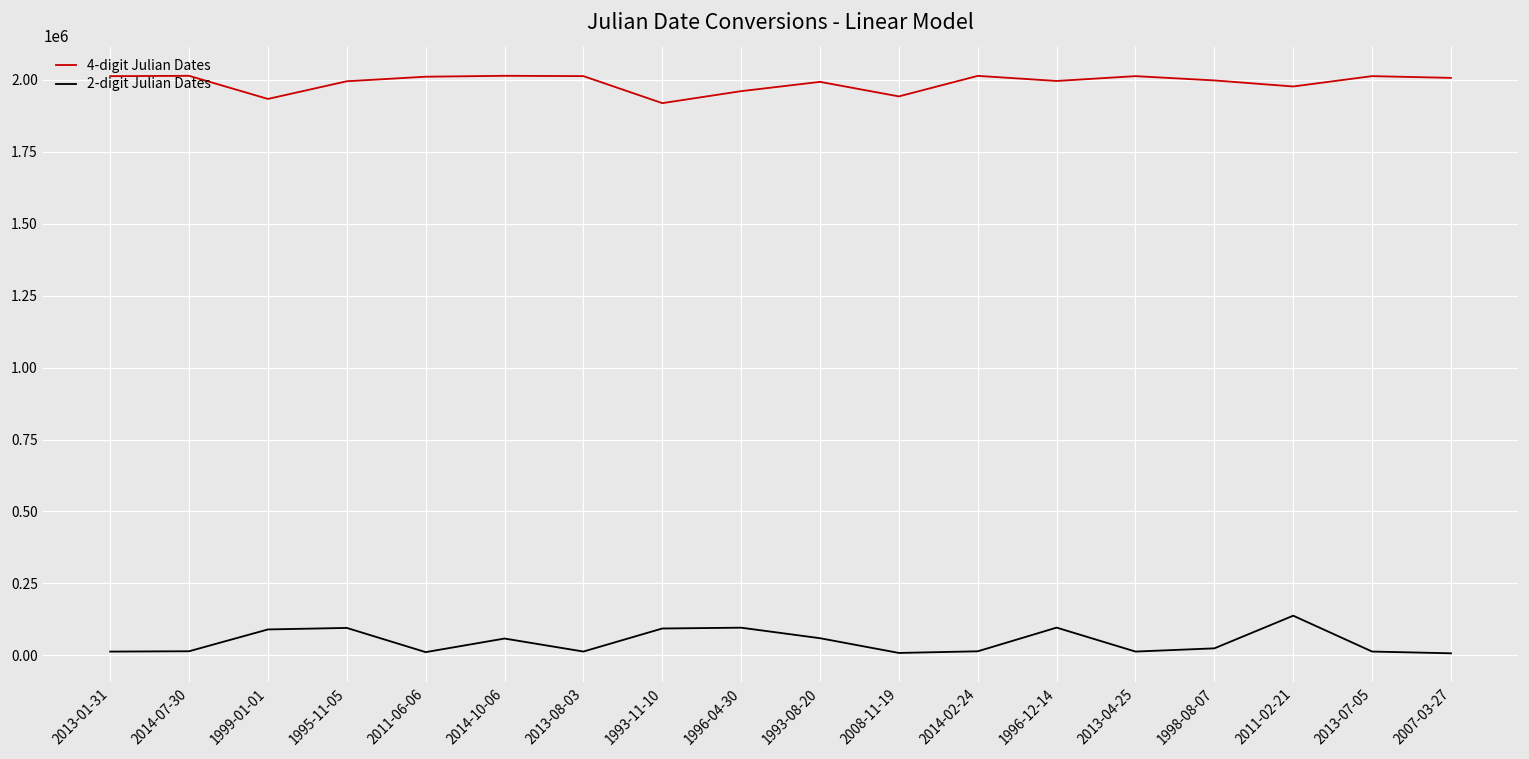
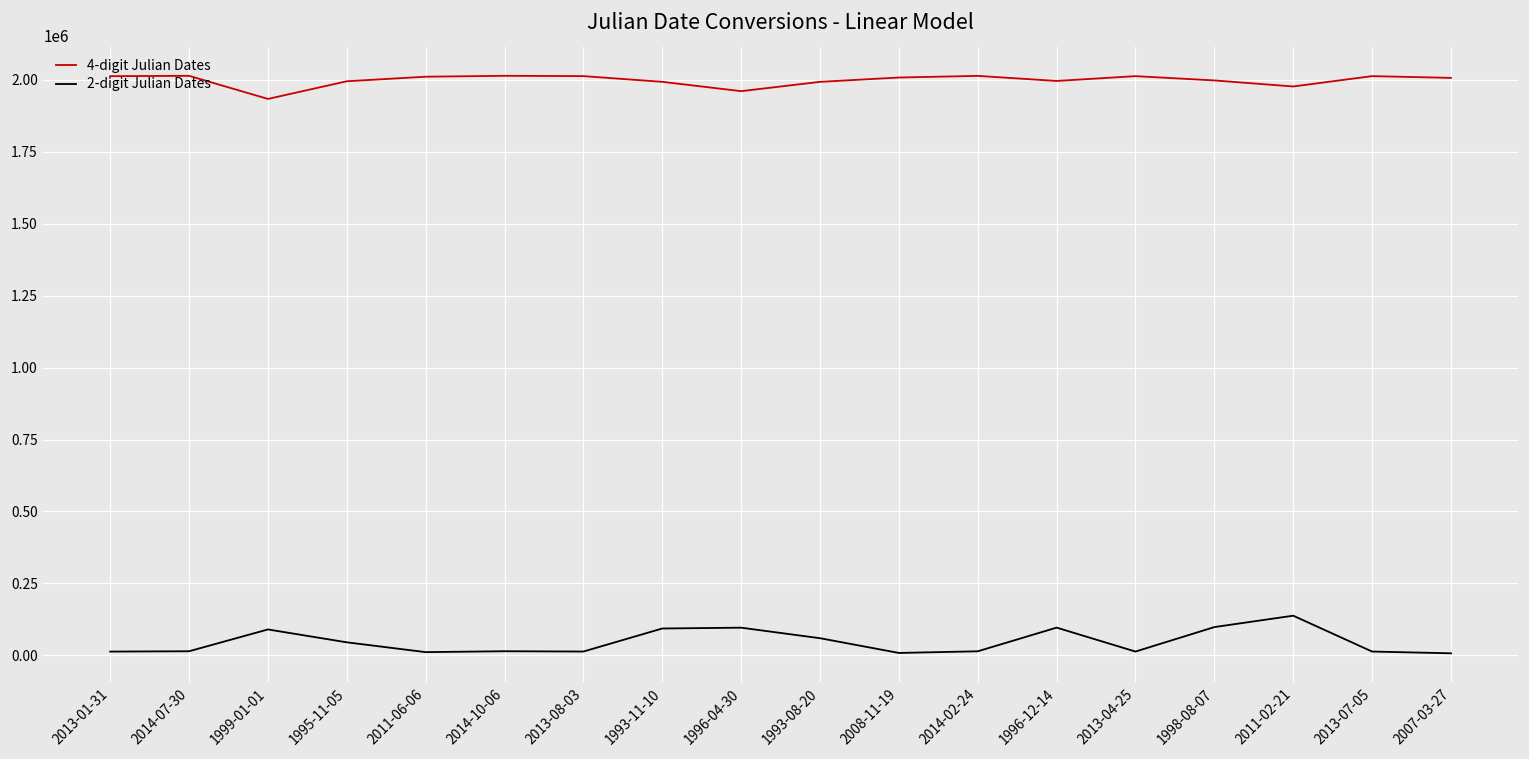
2-digit Julian Dates, 1995-11-05: 100000 -> 50000
2-digit Julian Dates, 2014-10-06: 60000 -> 10000
4-digit Julian Dates, 1993-11-10: 1920000 -> 1990000
4-digit Julian Dates, 2008-11-19: 1940000 -> 2010000
2-digit Julian Dates, 1998-08-07: 20000 -> 100000
